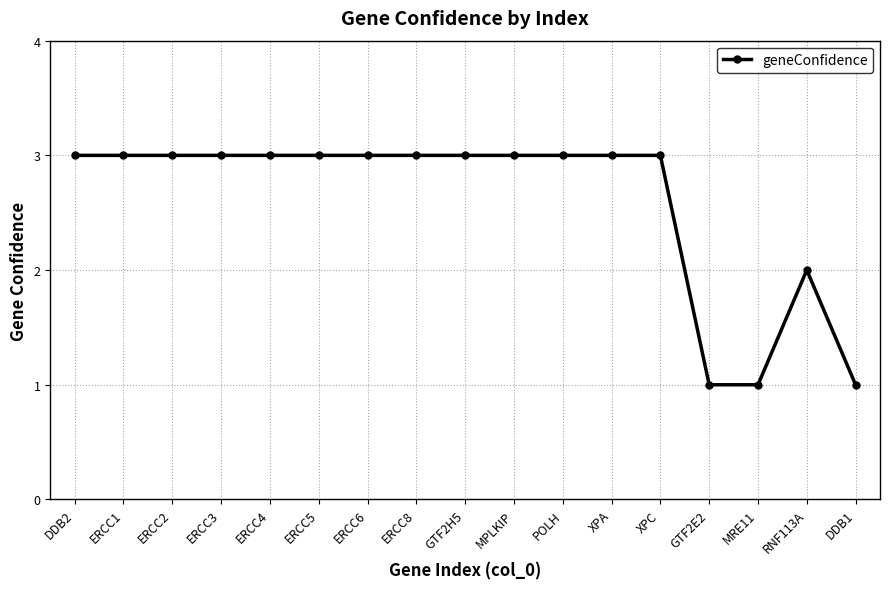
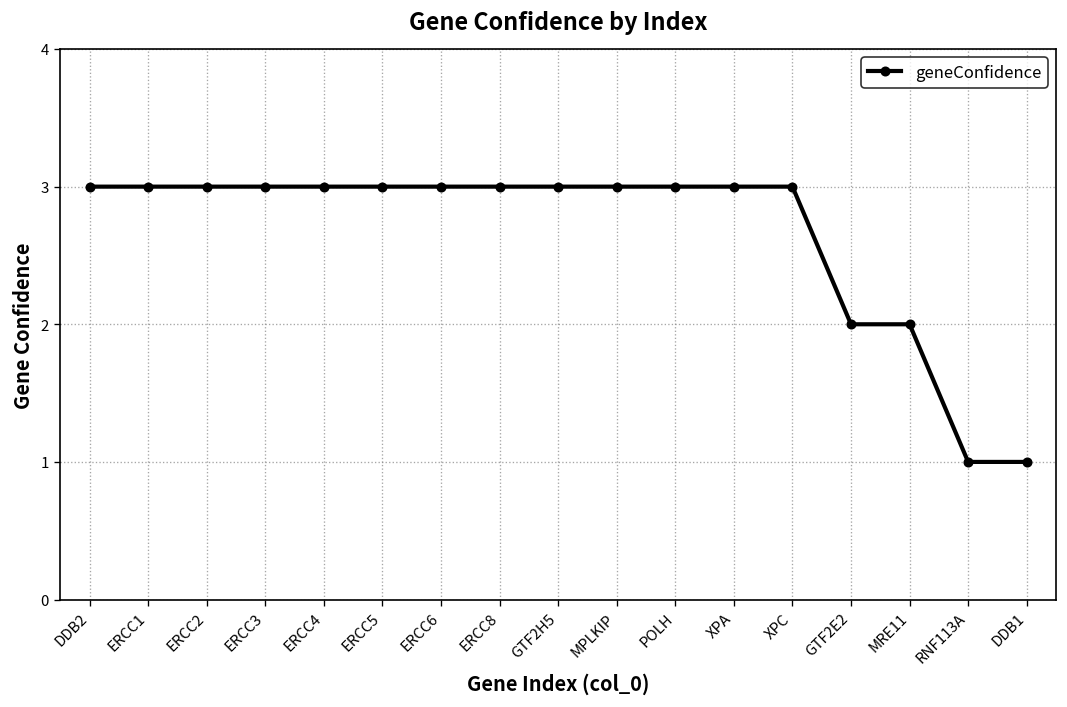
GTF2E2: 1 -> 2
MRE11: 1 -> 2
RNF113A: 2 -> 1
